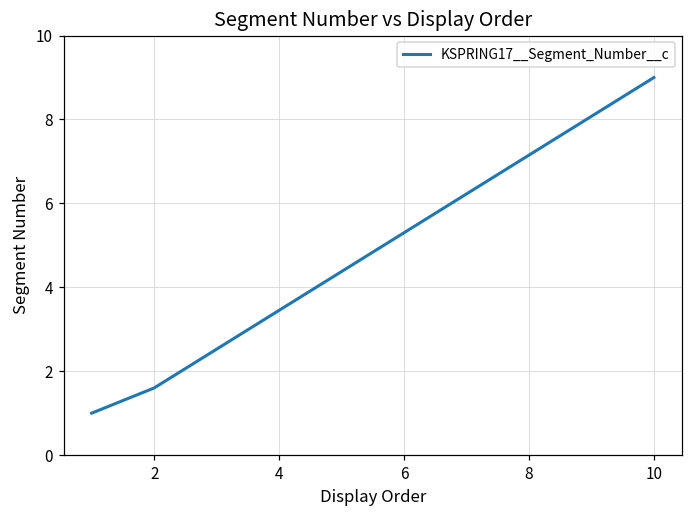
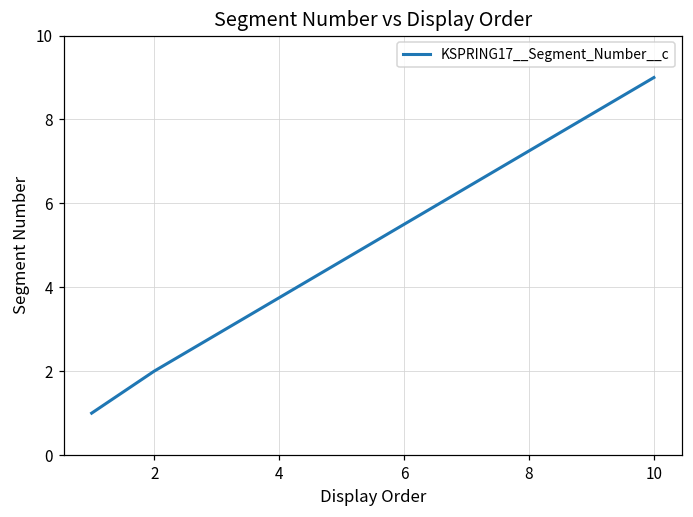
2: 1.6 -> 2.0
